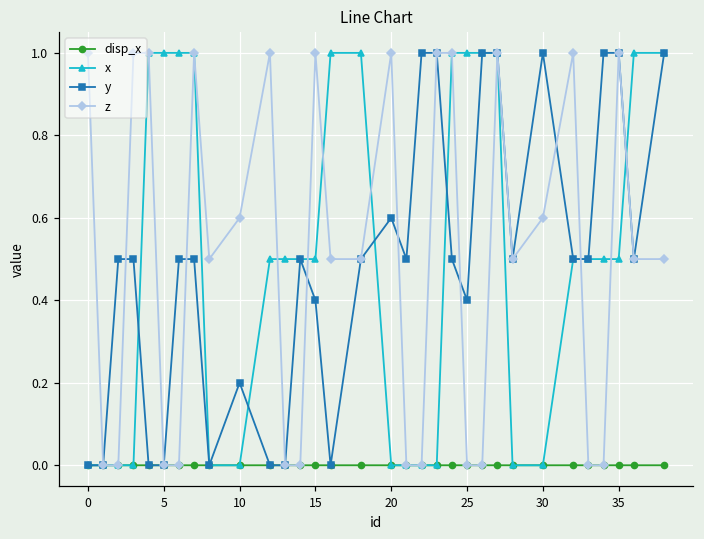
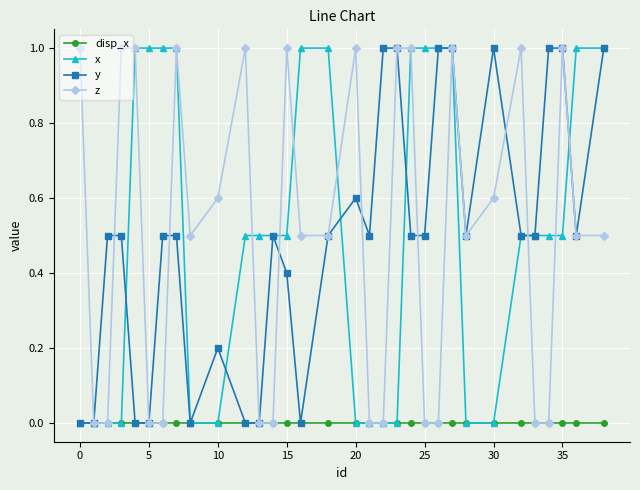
y, 25: 0.4 -> 0.5
